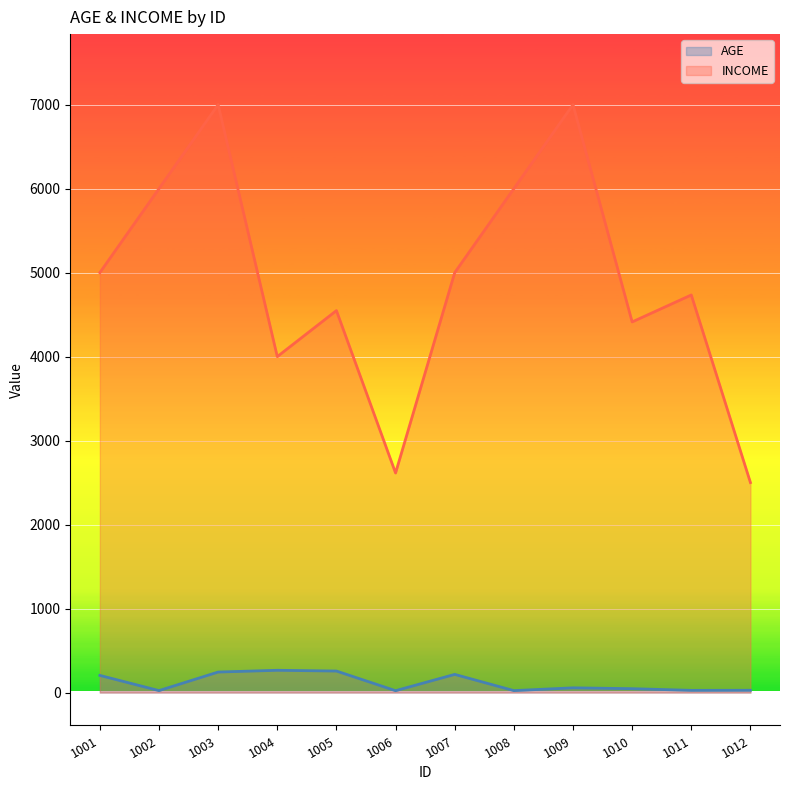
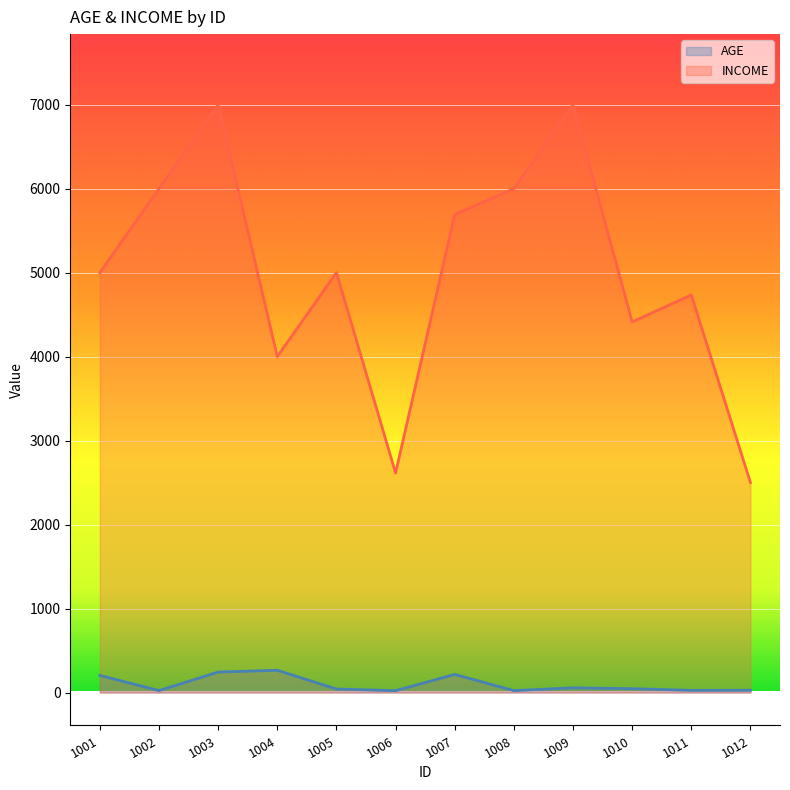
AGE, 1005: 300 -> 0
INCOME, 1005: 4500 -> 5000
INCOME, 1007: 5000 -> 5700
